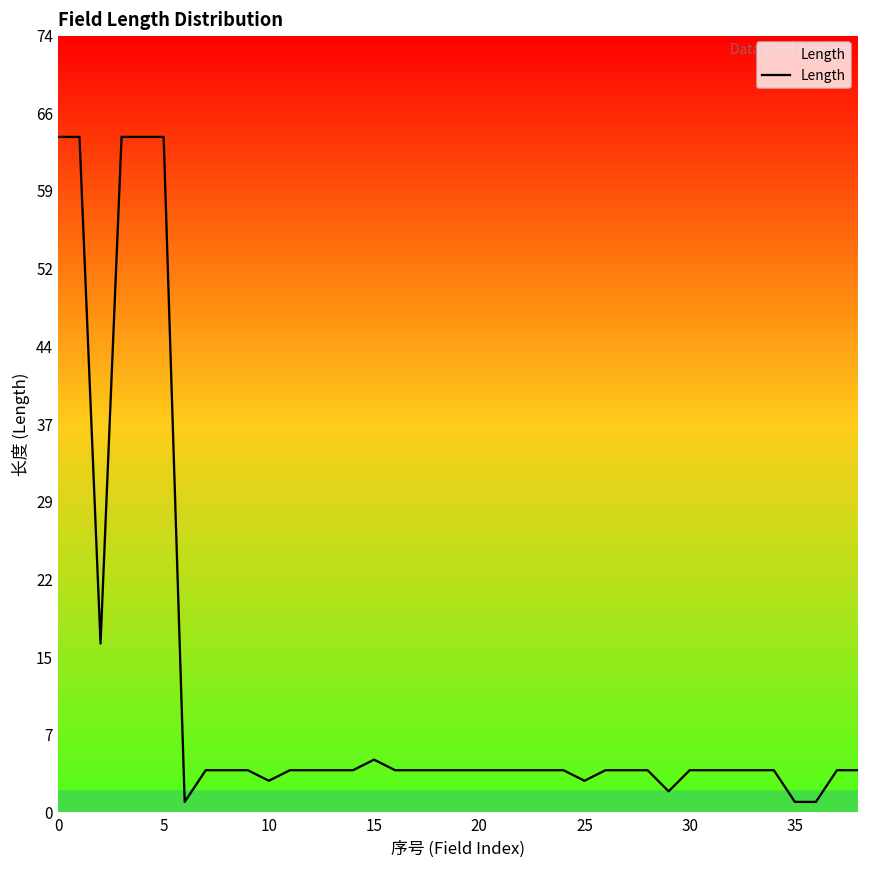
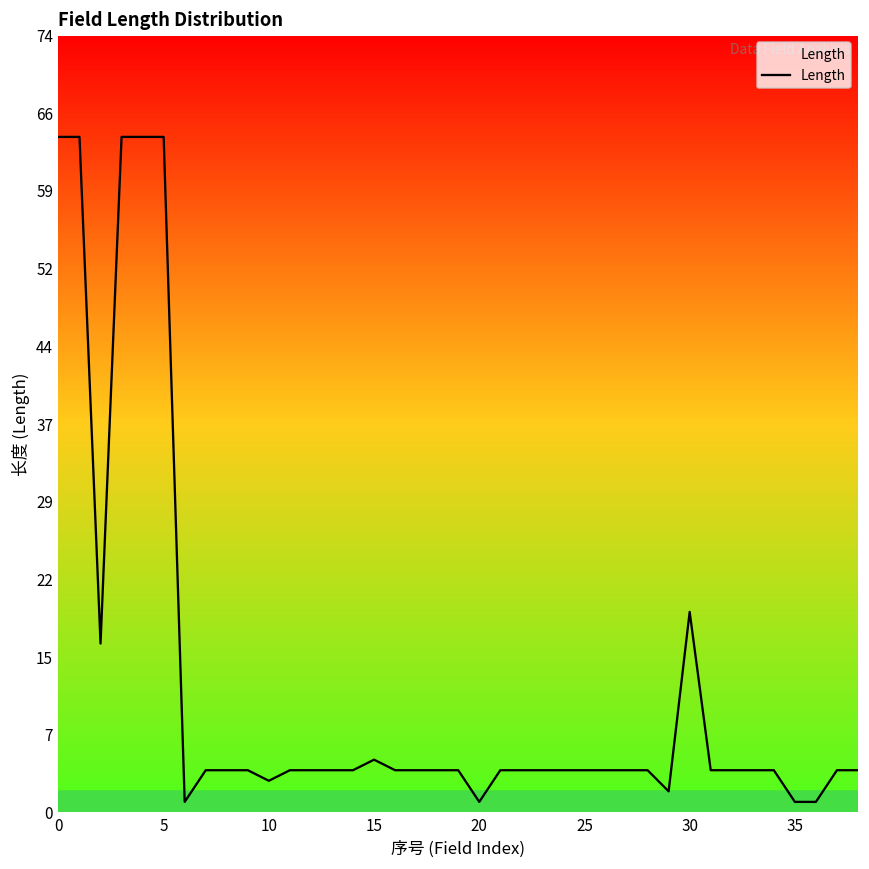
20: 4 -> 1
25: 3 -> 4
30: 4 -> 19
